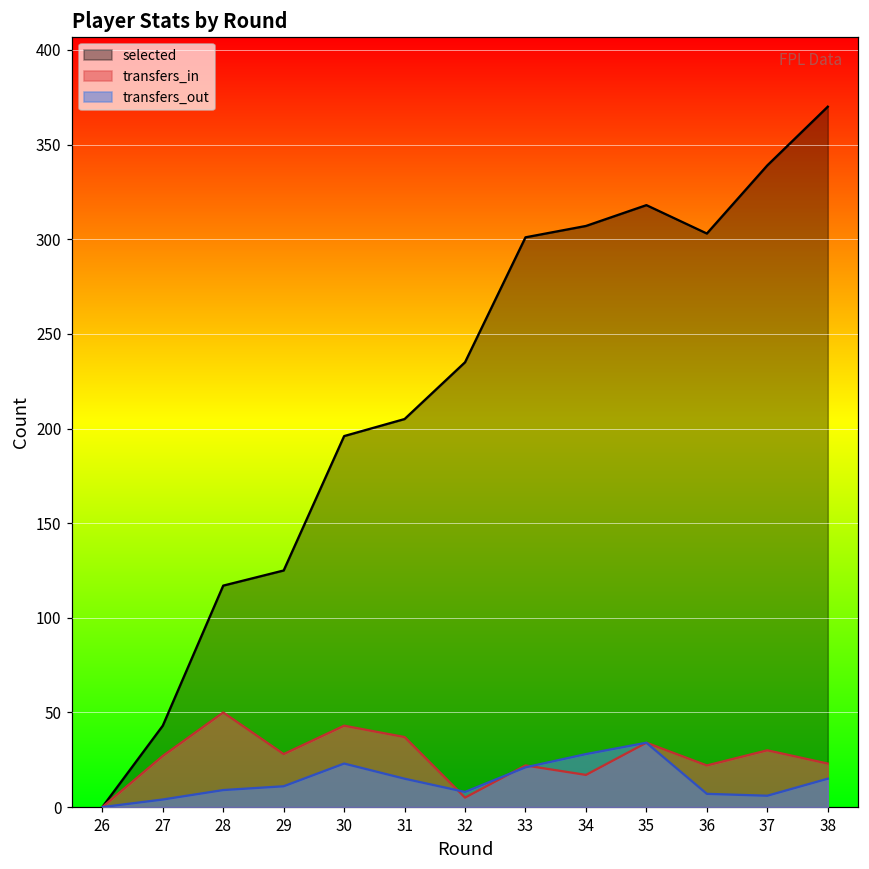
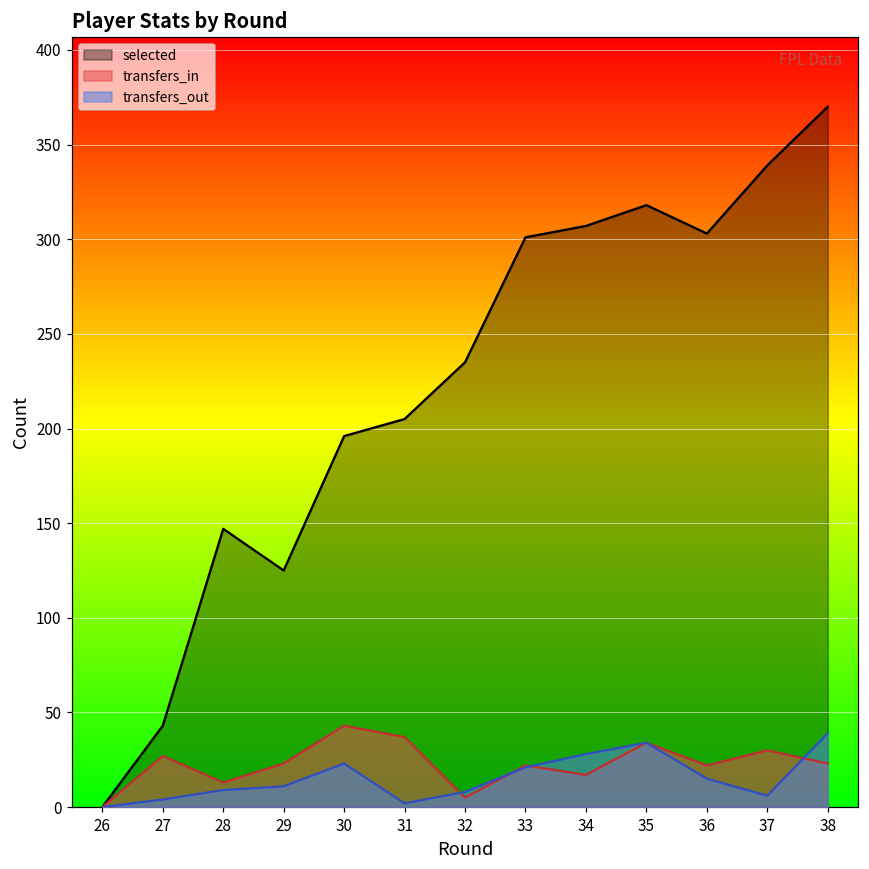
selected, 28: 117 -> 147
transfers_in, 28: 50 -> 13
transfers_in, 29: 28 -> 23
transfers_out, 31: 15 -> 2
transfers_out, 36: 7 -> 15
transfers_out, 38: 15 -> 39
